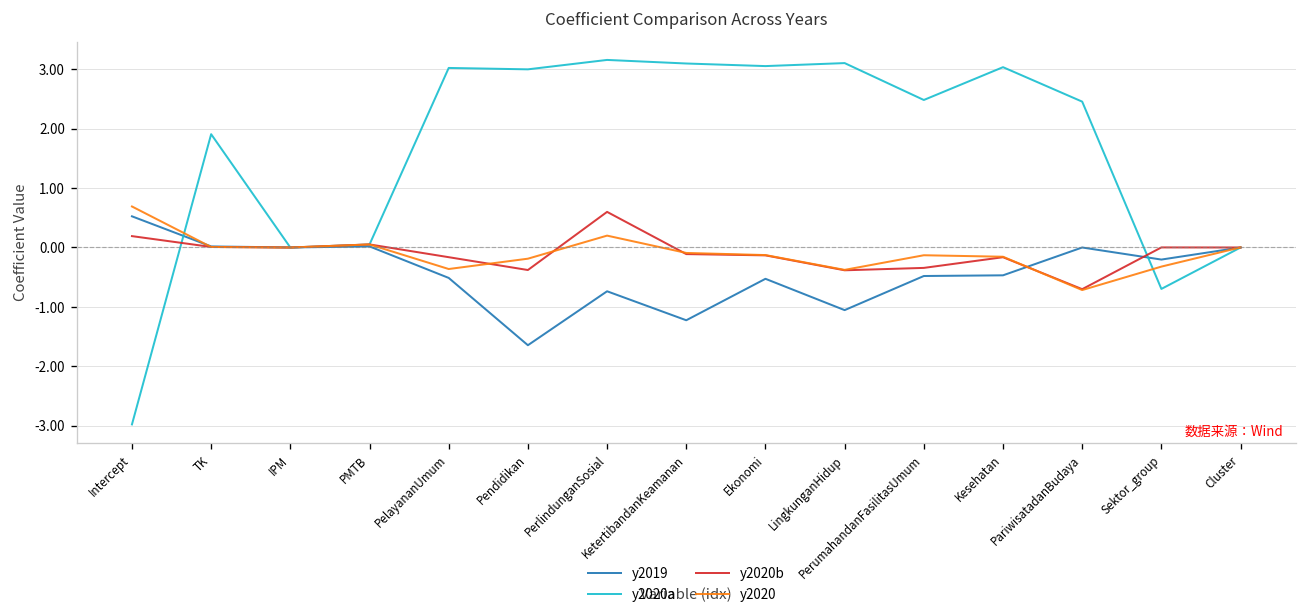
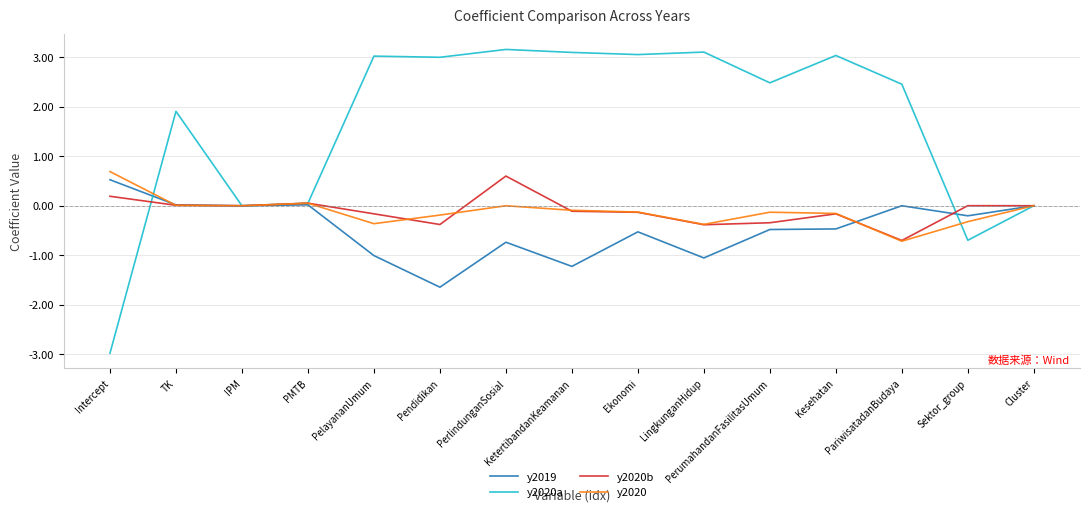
y2019, PelayananUmum: -0.5 -> -1.0
y2020, PerlindunganSosial: 0.2 -> 0.0
